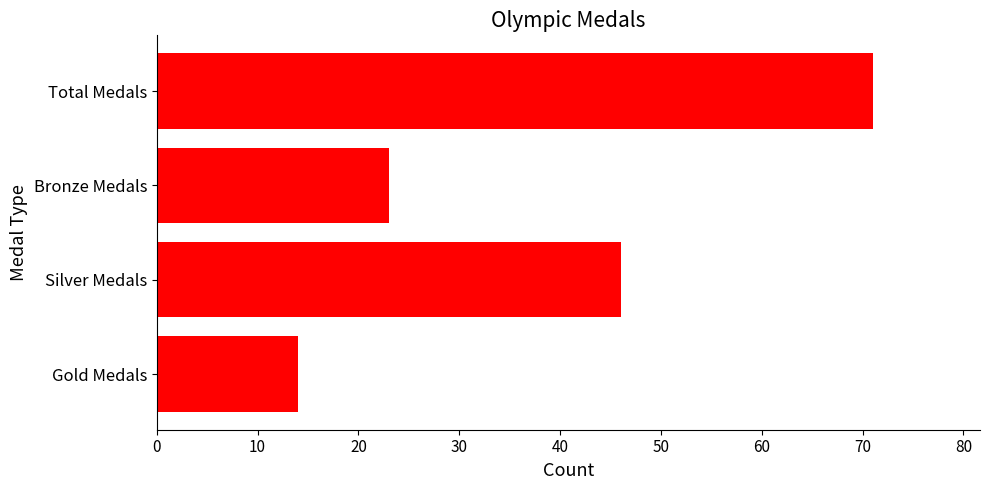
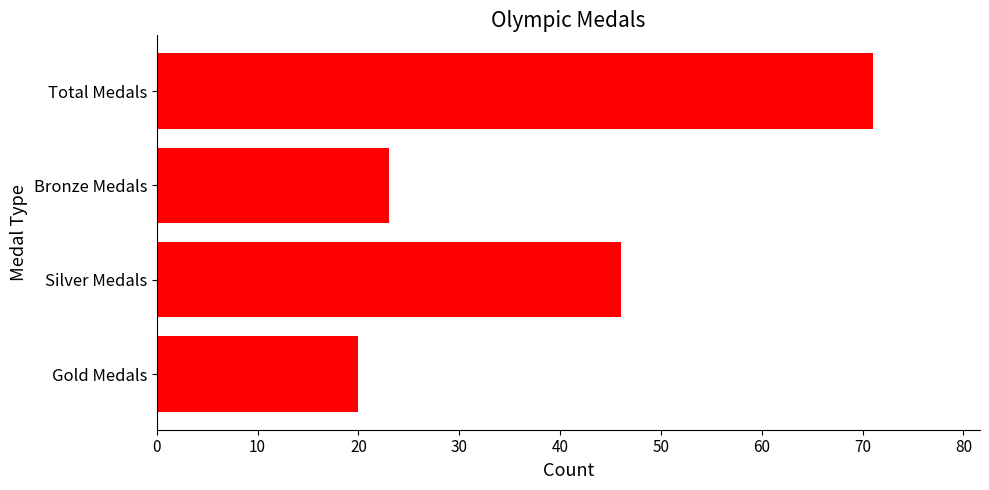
Gold Medals: 14 -> 20
